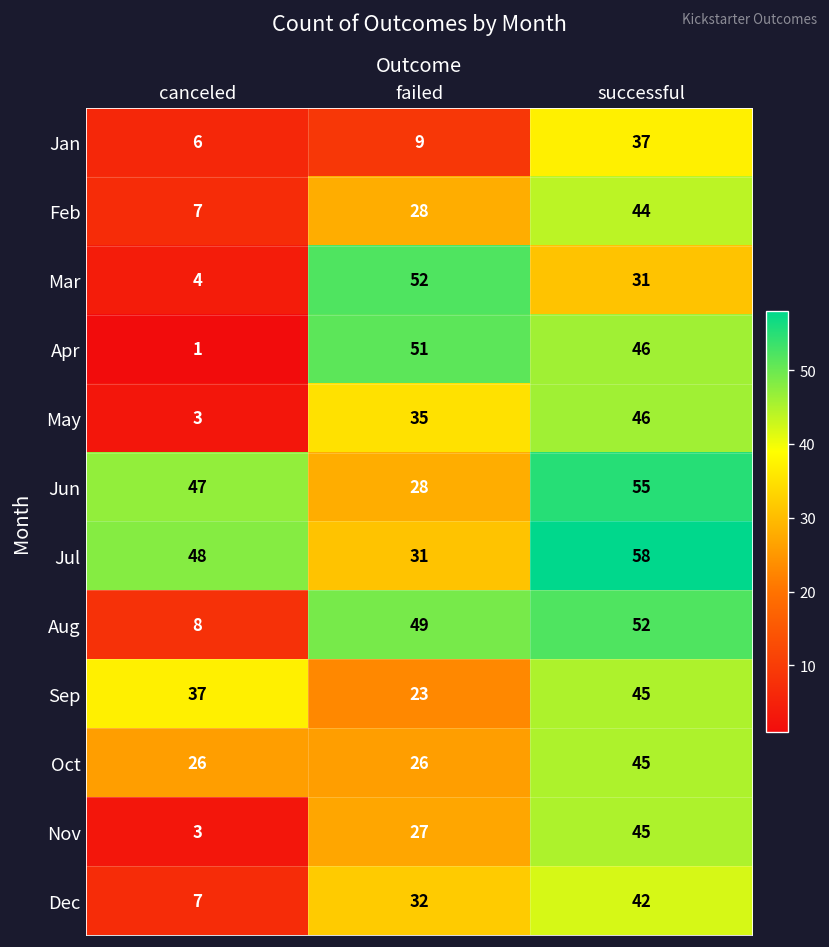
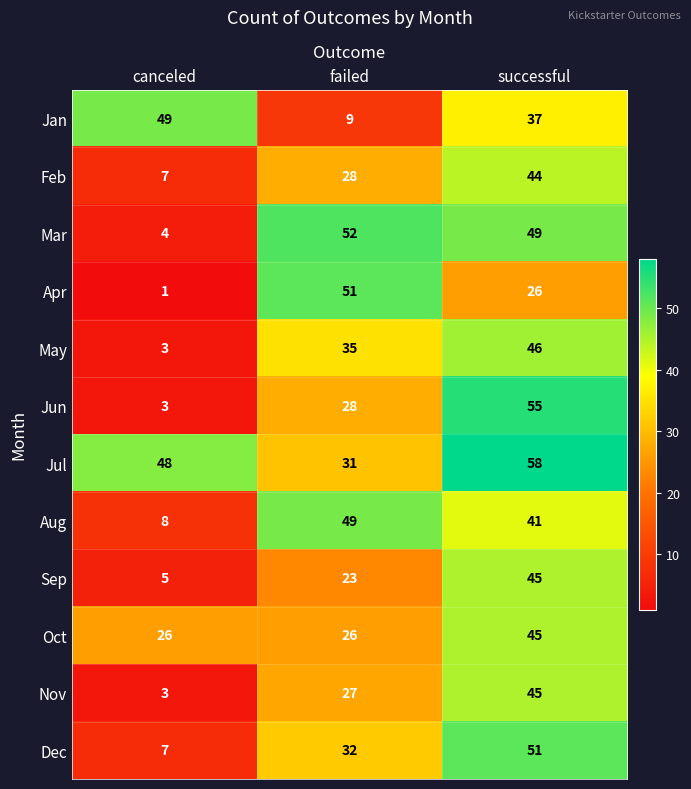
Jan, canceled: 6 -> 49
Mar, successful: 31 -> 49
Apr, successful: 46 -> 26
Jun, canceled: 47 -> 3
Aug, successful: 52 -> 41
Sep, canceled: 37 -> 5
Dec, successful: 42 -> 51
